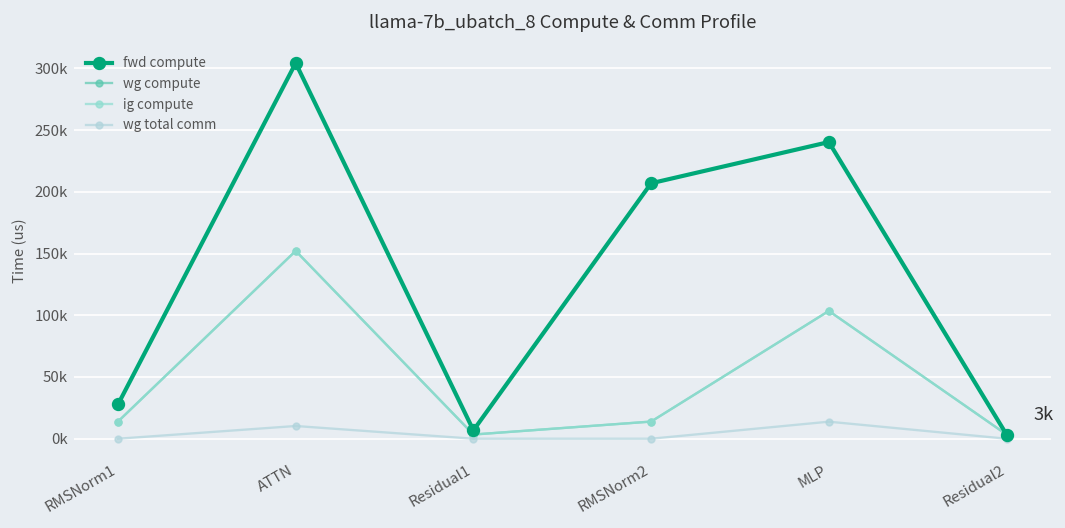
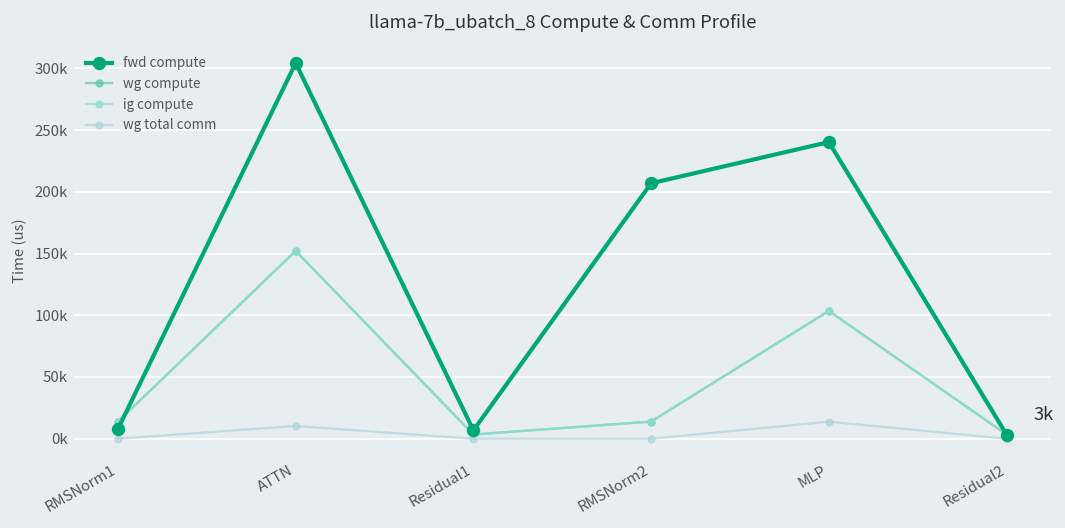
fwd compute, RMSNorm1: 28000 -> 8000
